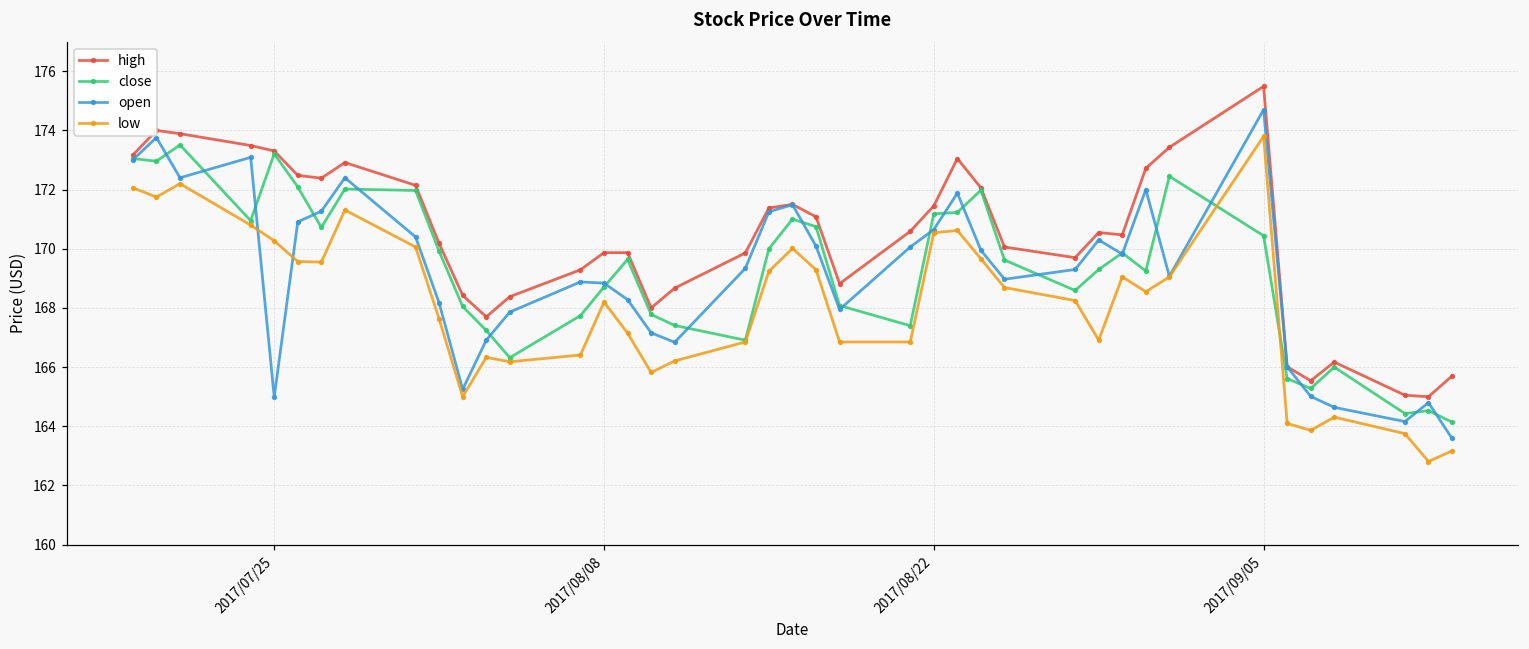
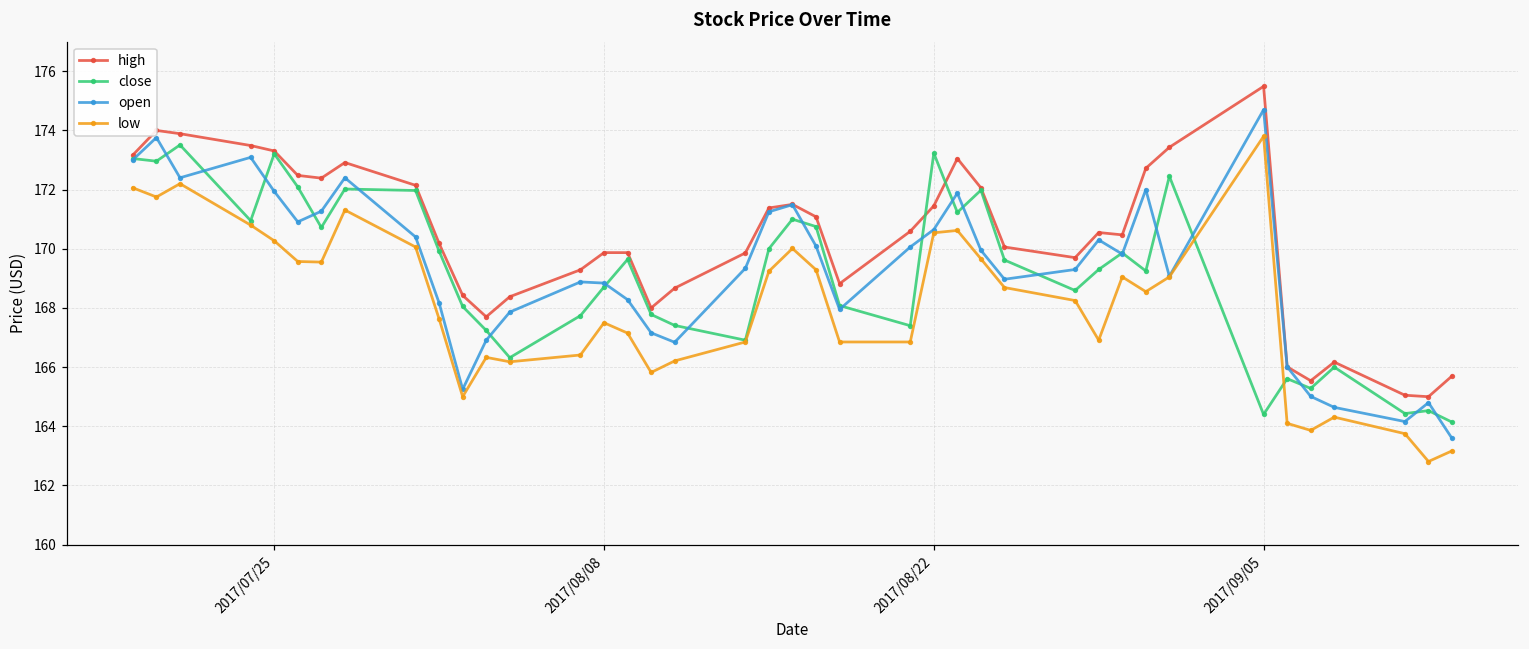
open, 2017/07/25: 165.0 -> 171.9
low, 2017/08/08: 168.2 -> 167.5
close, 2017/08/22: 171.2 -> 173.2
close, 2017/09/05: 170.4 -> 164.4
